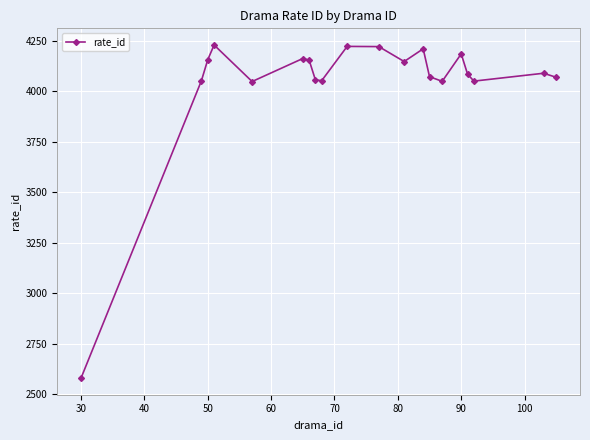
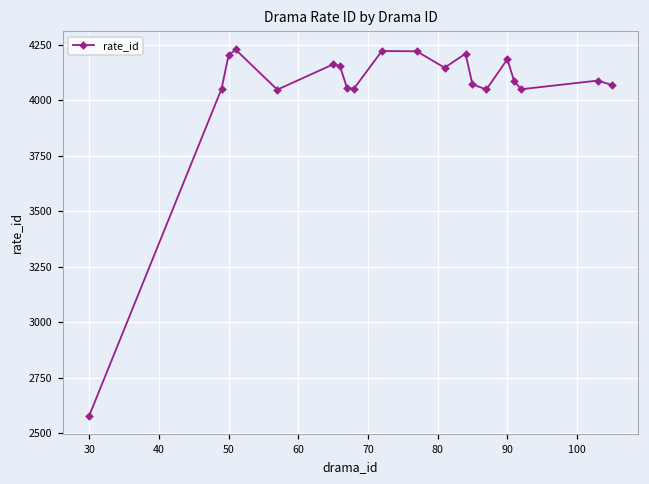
50: 4160 -> 4200
